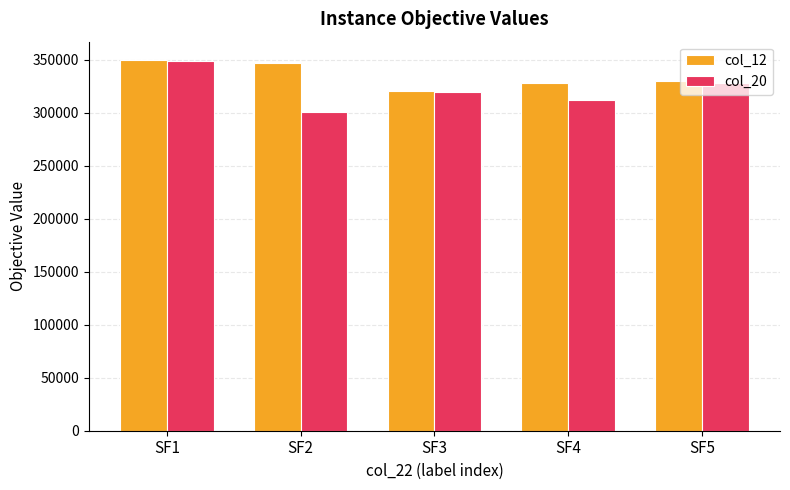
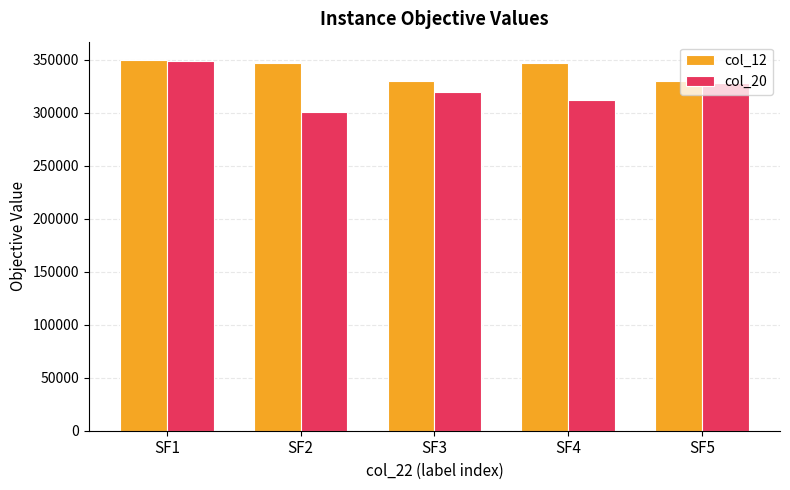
col_12, SF3: 320000 -> 330000
col_12, SF4: 328000 -> 347000
